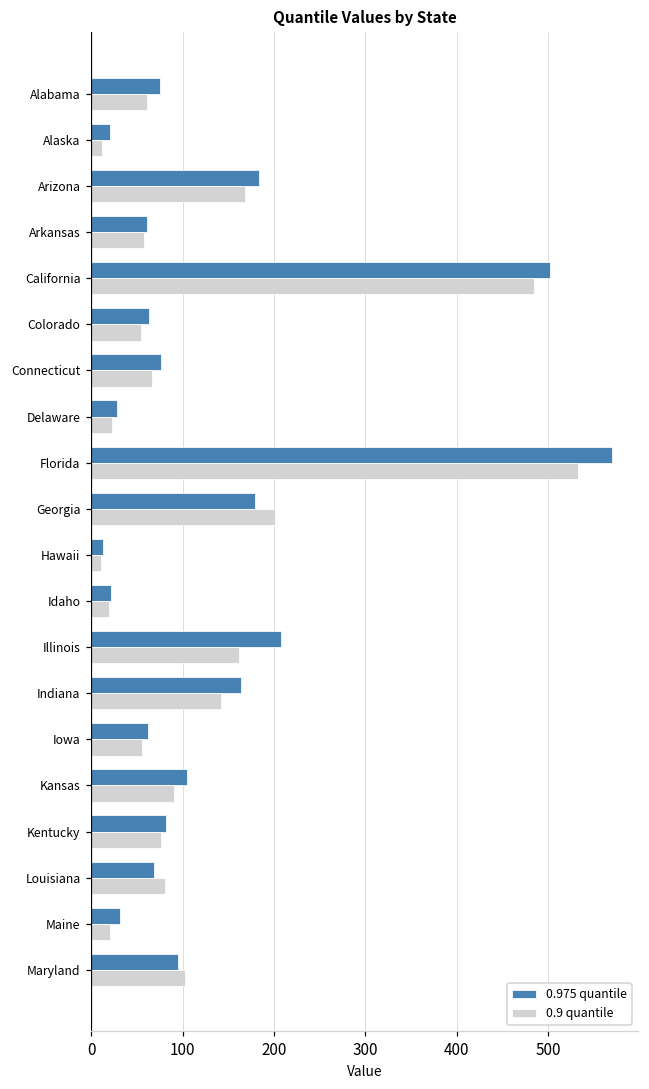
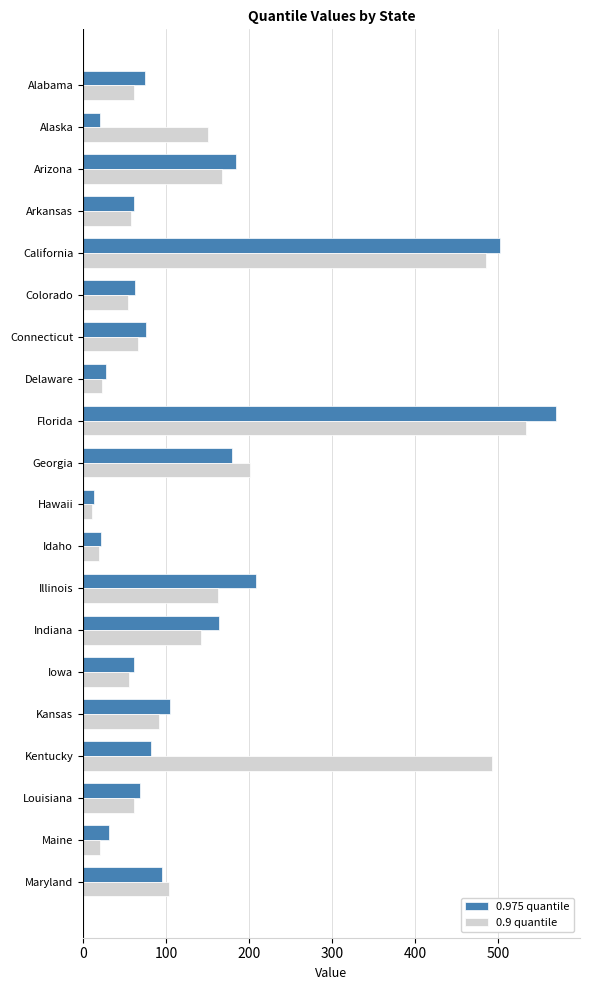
0.9 quantile, Alaska: 10 -> 150
0.9 quantile, Kentucky: 80 -> 490
0.9 quantile, Louisiana: 80 -> 60
